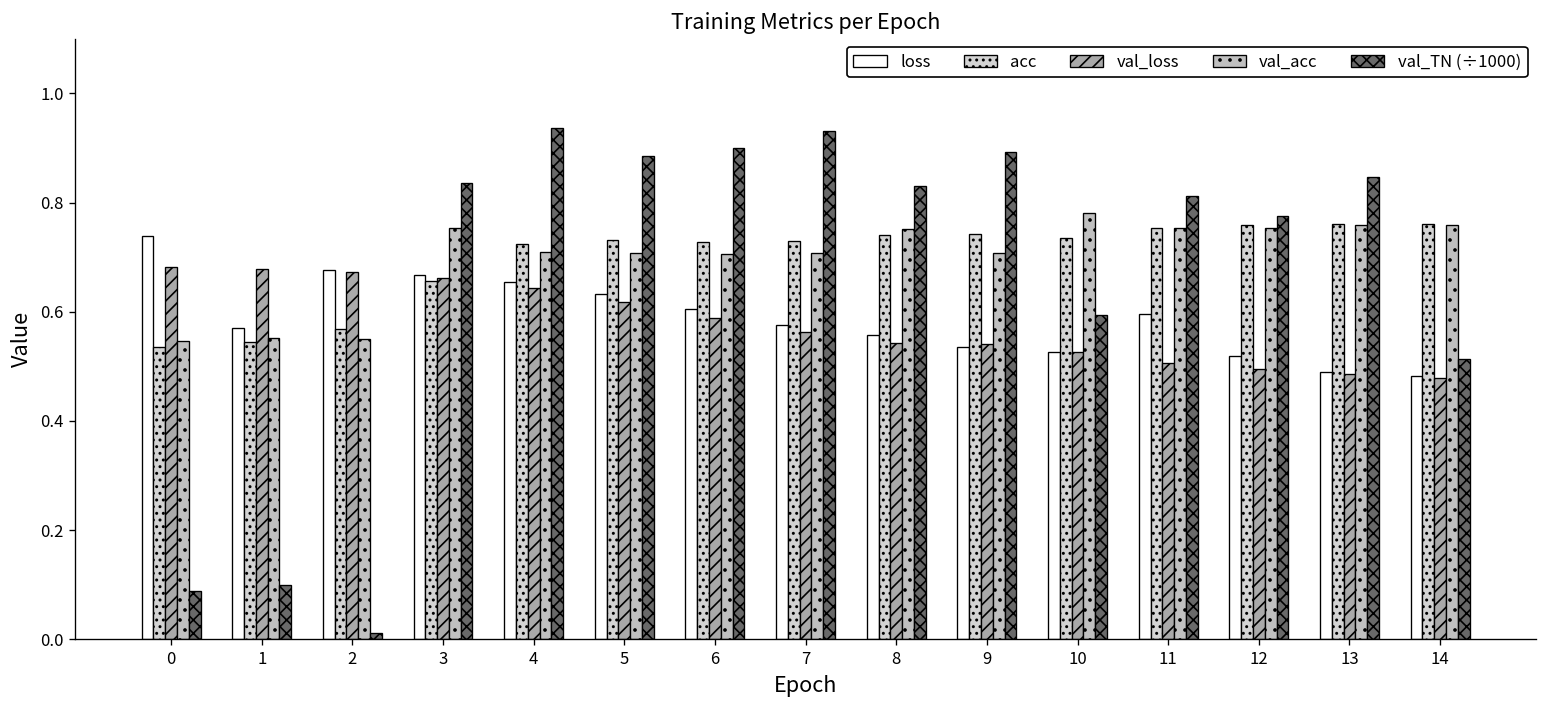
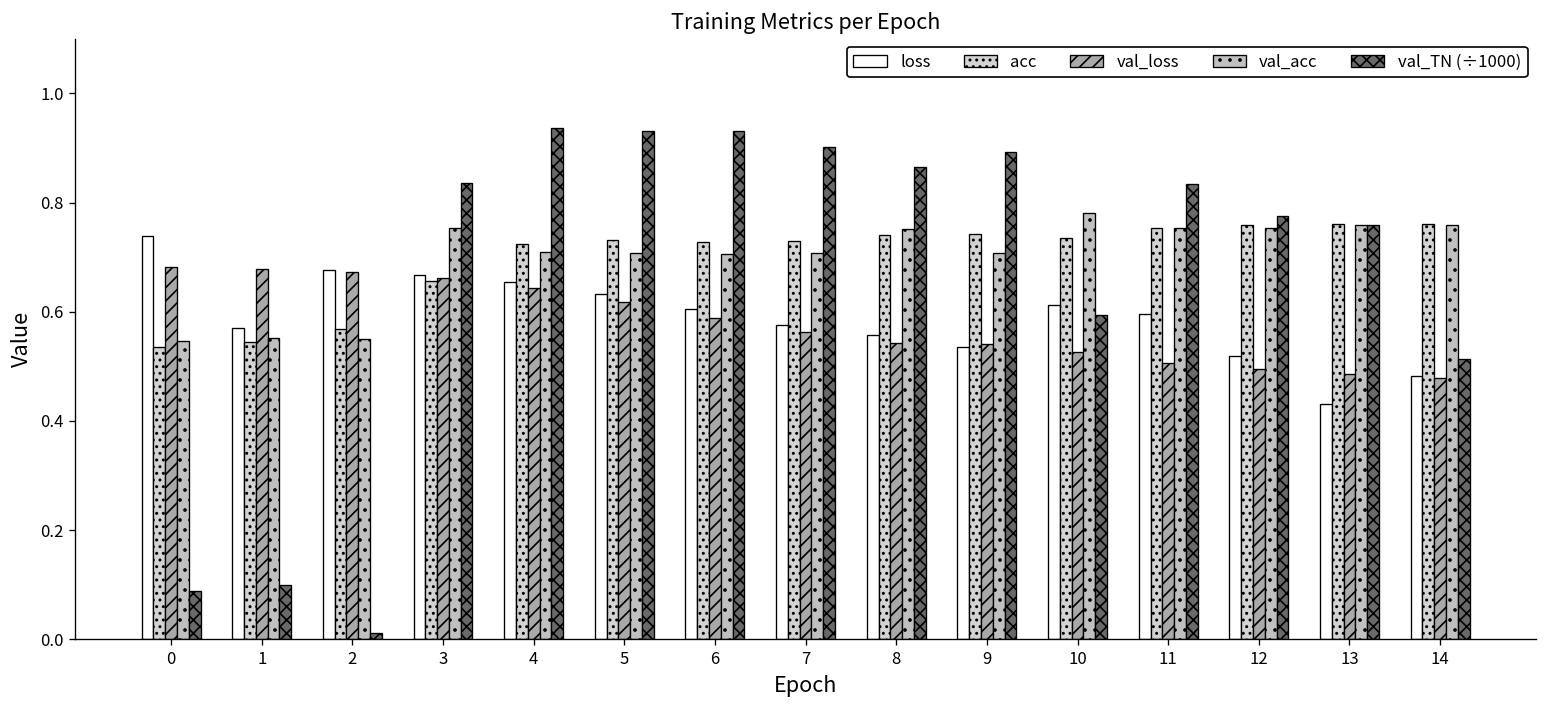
val_TN (÷1000), 5: 0.89 -> 0.93
val_TN (÷1000), 6: 0.90 -> 0.93
val_TN (÷1000), 7: 0.93 -> 0.90
val_TN (÷1000), 8: 0.83 -> 0.87
loss, 10: 0.53 -> 0.61
val_TN (÷1000), 11: 0.81 -> 0.83
loss, 13: 0.49 -> 0.43
val_TN (÷1000), 13: 0.85 -> 0.76
